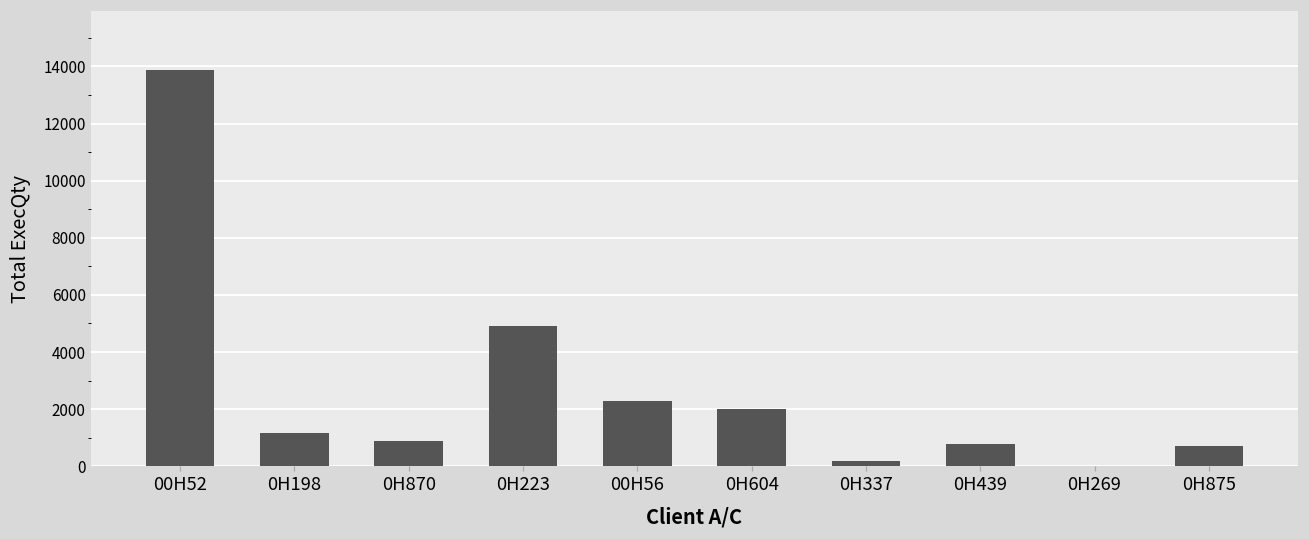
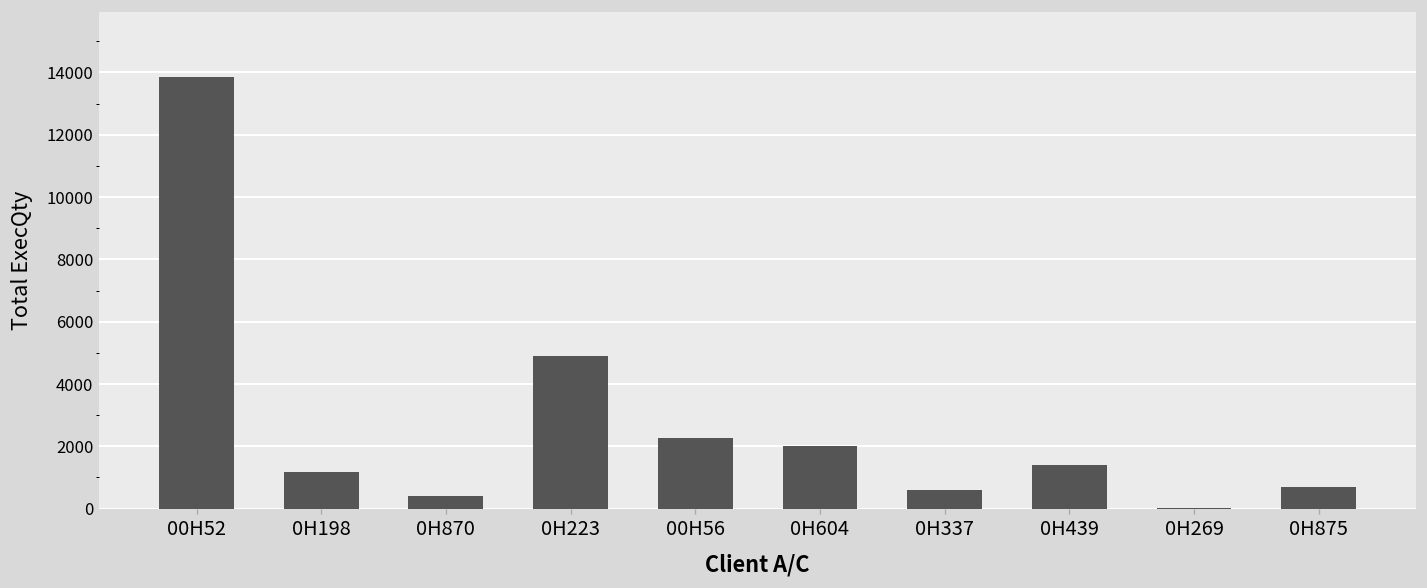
0H870: 900 -> 400
0H337: 200 -> 600
0H439: 800 -> 1400
